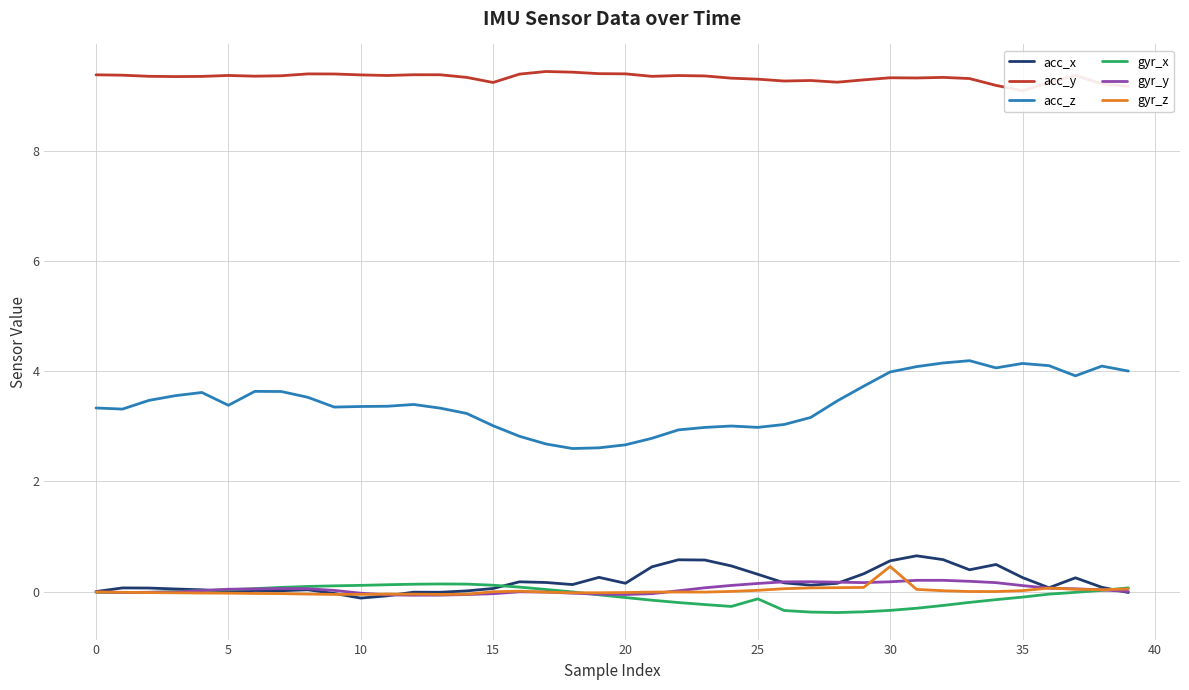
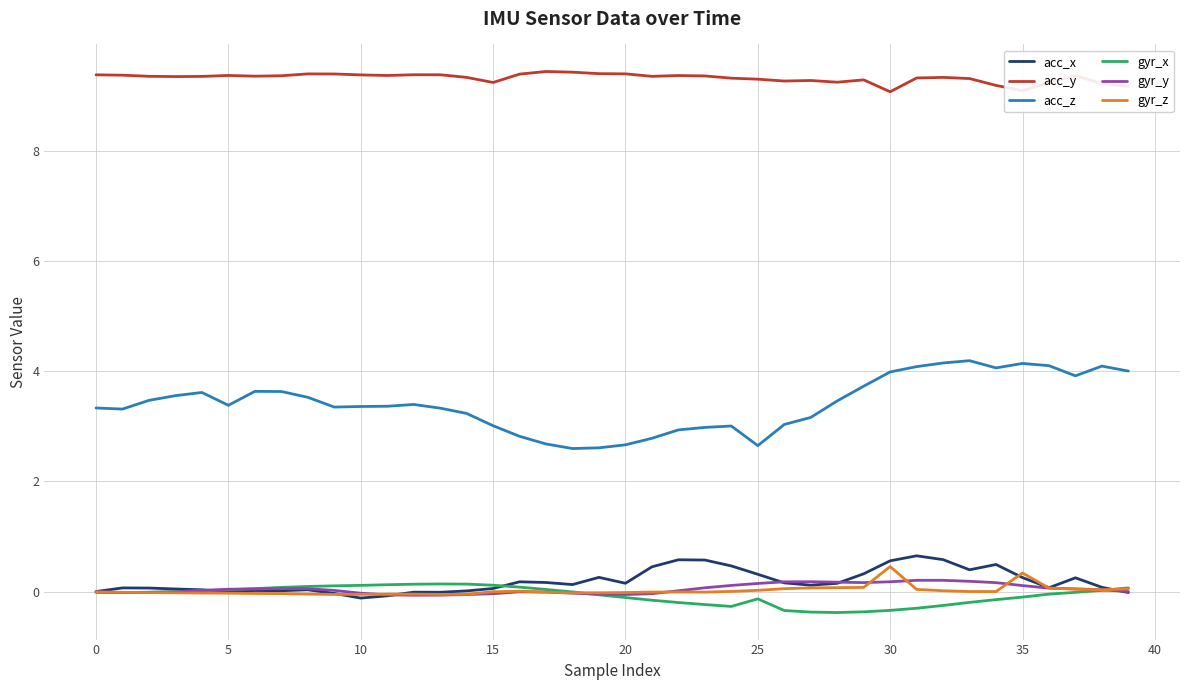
acc_z, 25: 3.0 -> 2.7
acc_y, 30: 9.3 -> 9.1
gyr_z, 35: 0.0 -> 0.3
